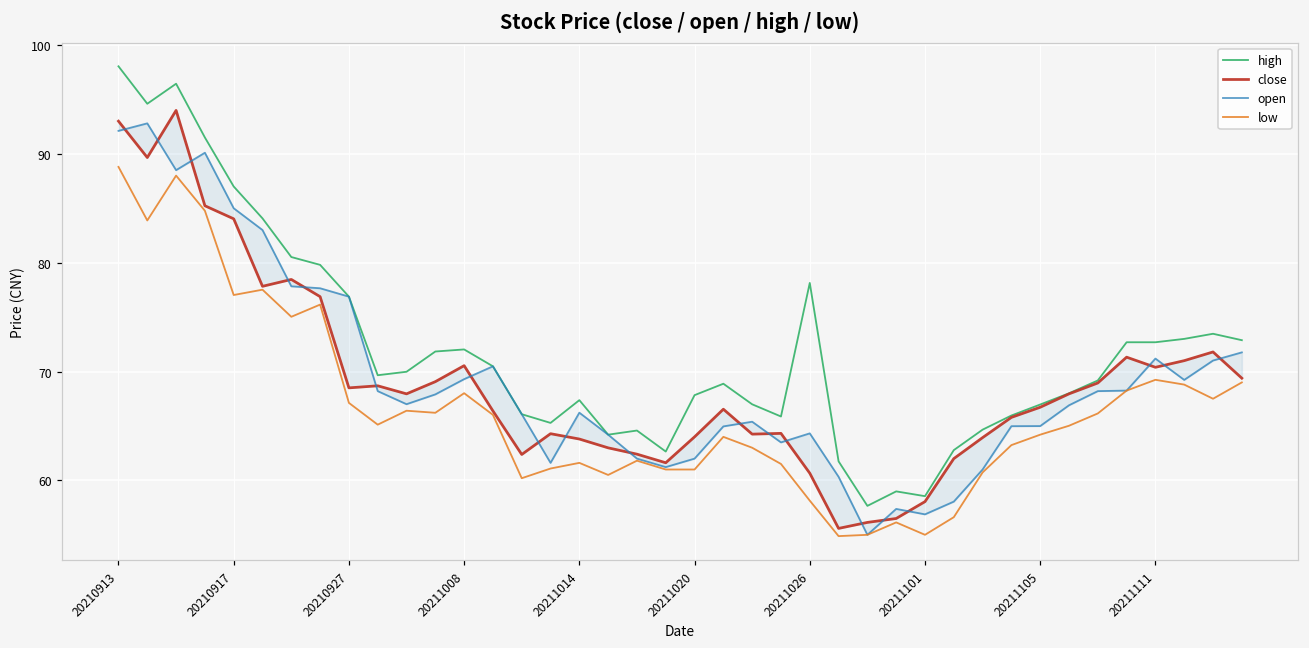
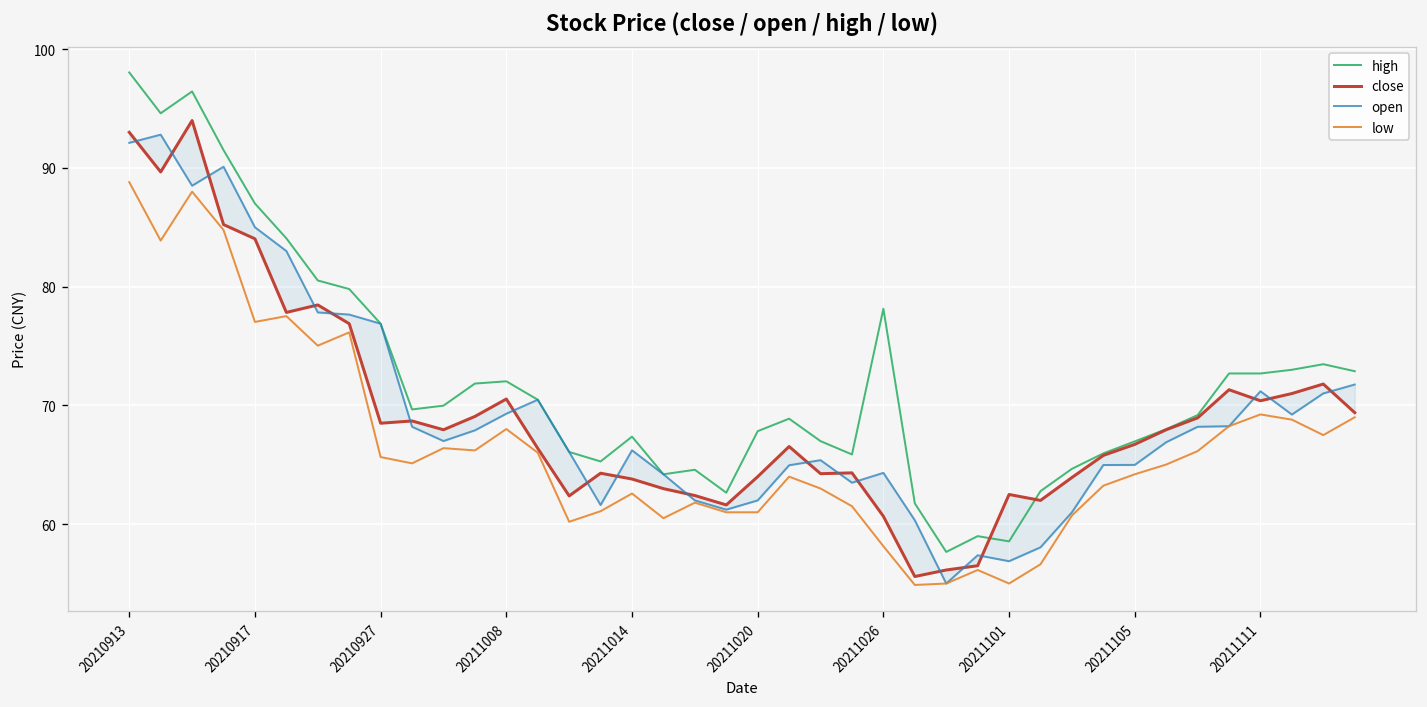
low, 20210927: 67 -> 66
low, 20211014: 62 -> 63
close, 20211101: 58 -> 63
